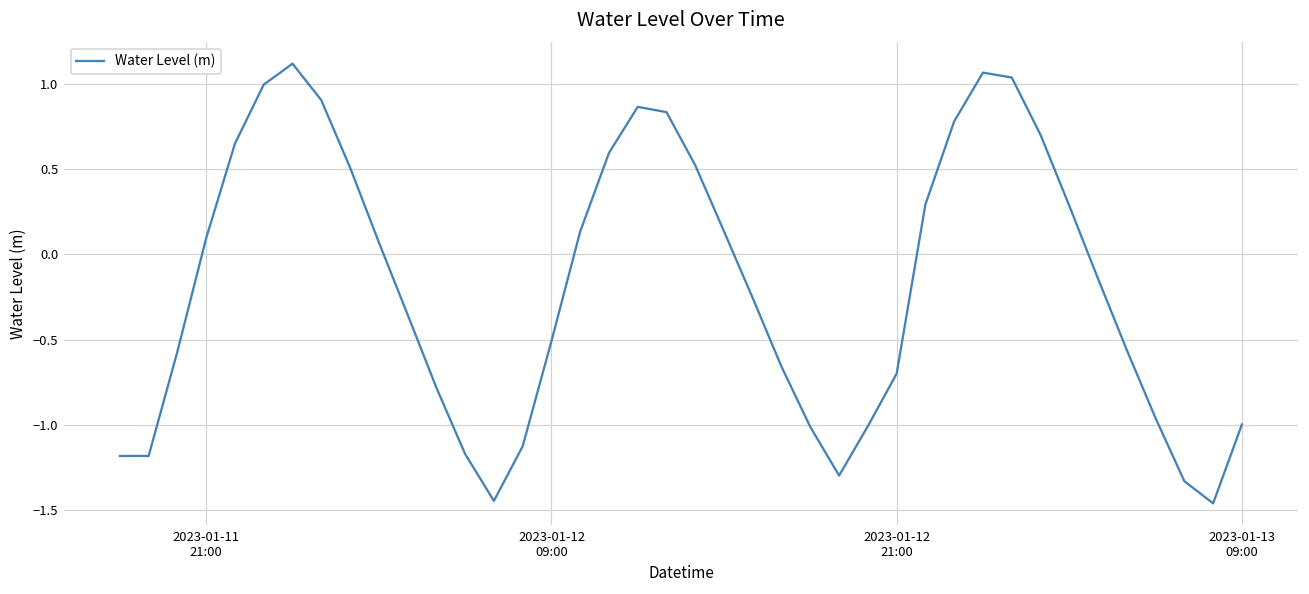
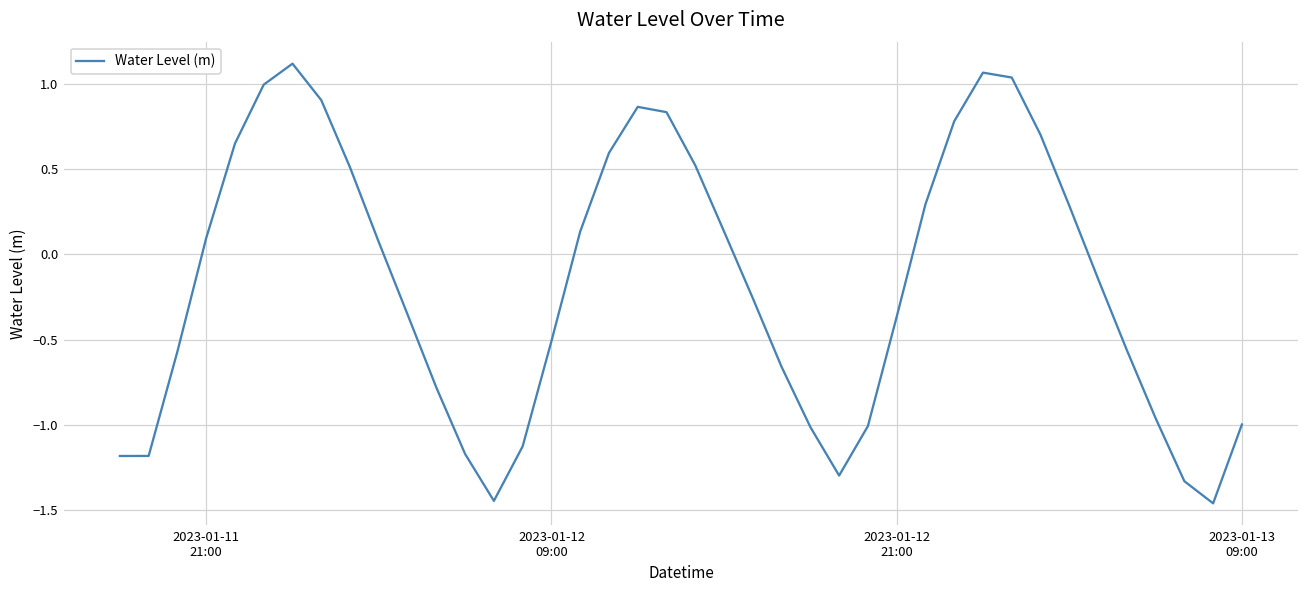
2023-01-12 21:00: -0.70 -> -0.37
